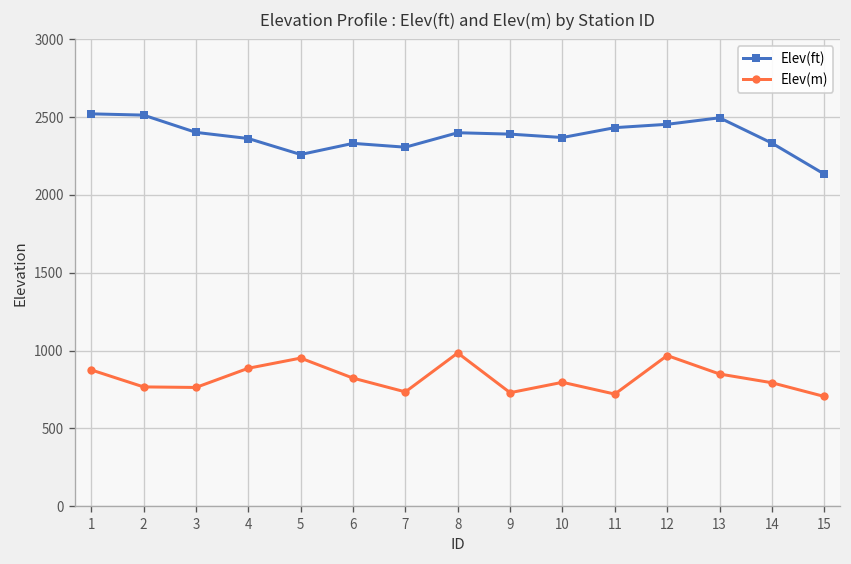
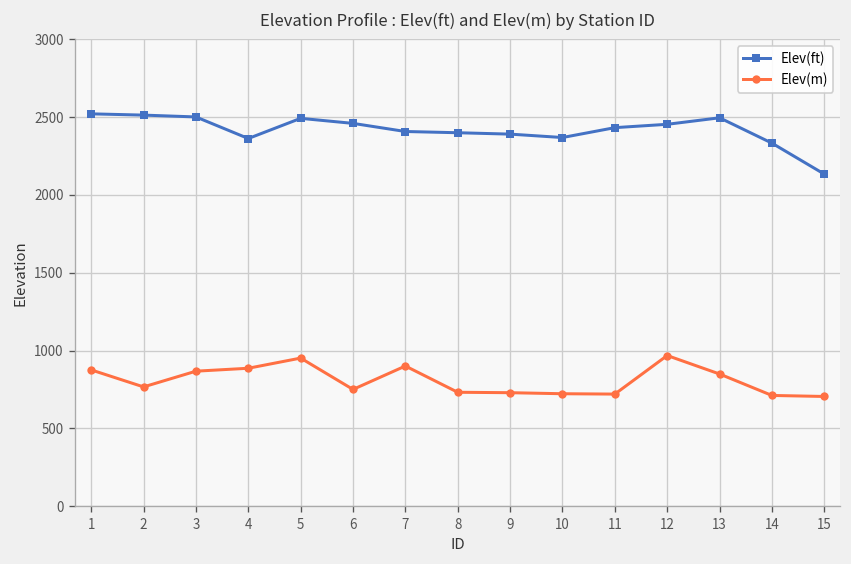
Elev(ft), 3: 2400 -> 2500
Elev(m), 3: 760 -> 870
Elev(ft), 5: 2260 -> 2490
Elev(ft), 6: 2330 -> 2460
Elev(m), 6: 820 -> 750
Elev(ft), 7: 2310 -> 2410
Elev(m), 7: 730 -> 900
Elev(m), 8: 980 -> 730
Elev(m), 10: 800 -> 720
Elev(m), 14: 790 -> 710
